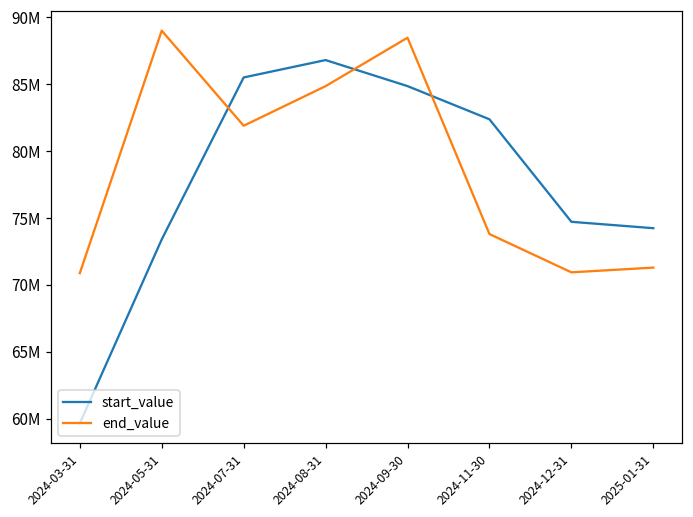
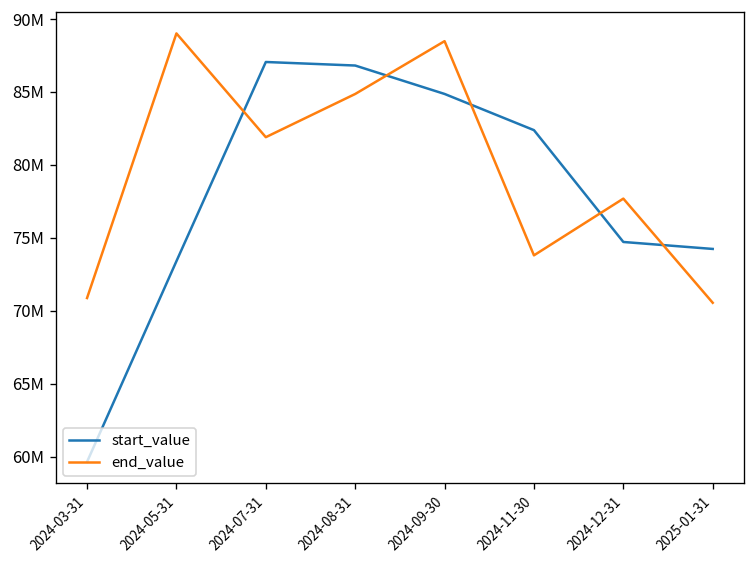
start_value, 2024-07-31: 85500000 -> 87100000
end_value, 2024-12-31: 70900000 -> 77700000
end_value, 2025-01-31: 71300000 -> 70600000
